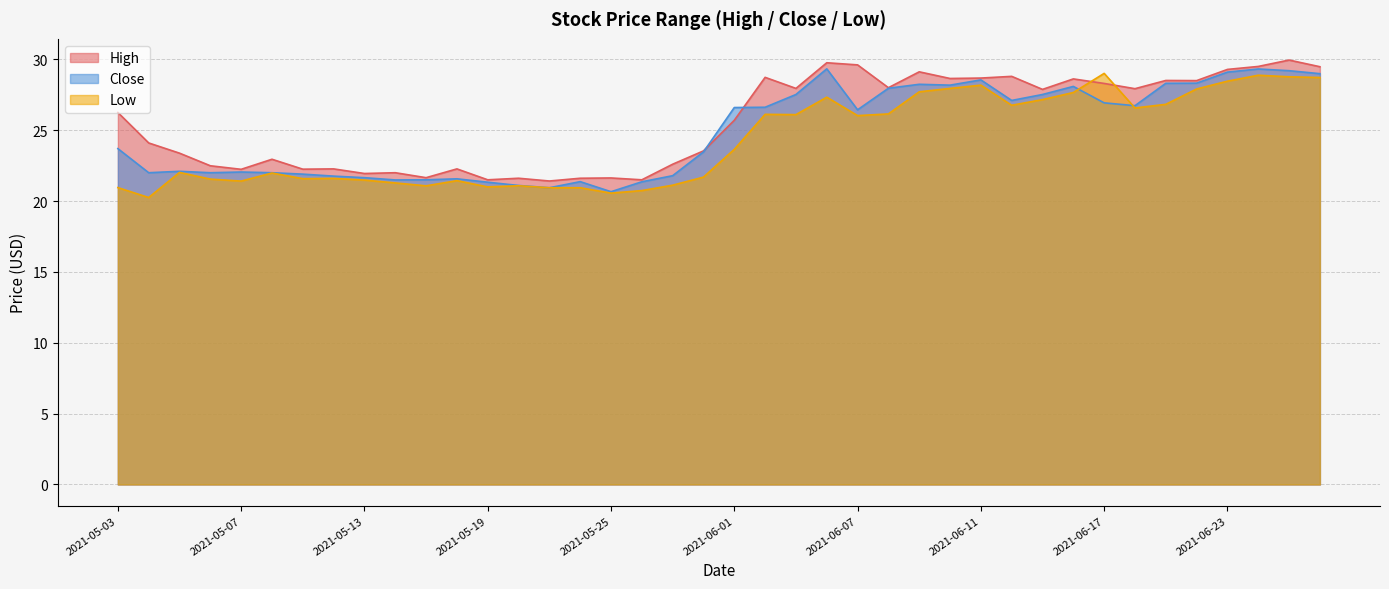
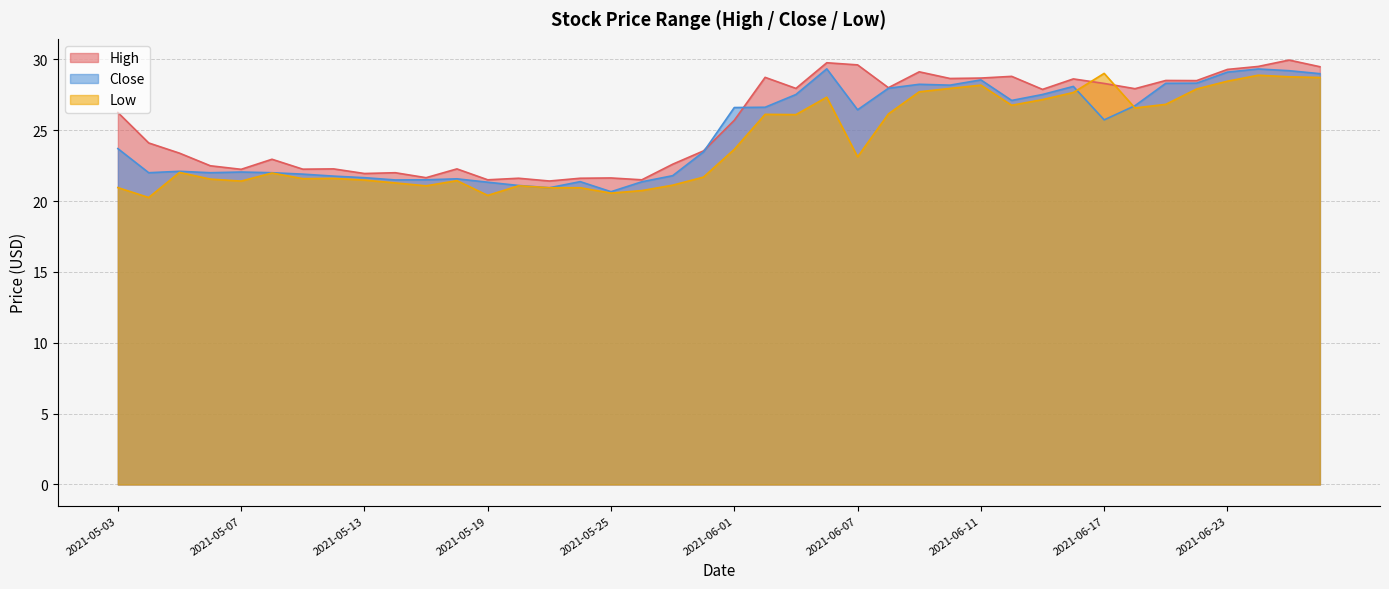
Low, 2021-05-19: 21.0 -> 20.4
Low, 2021-06-07: 26.0 -> 23.1
Close, 2021-06-17: 26.9 -> 25.7
